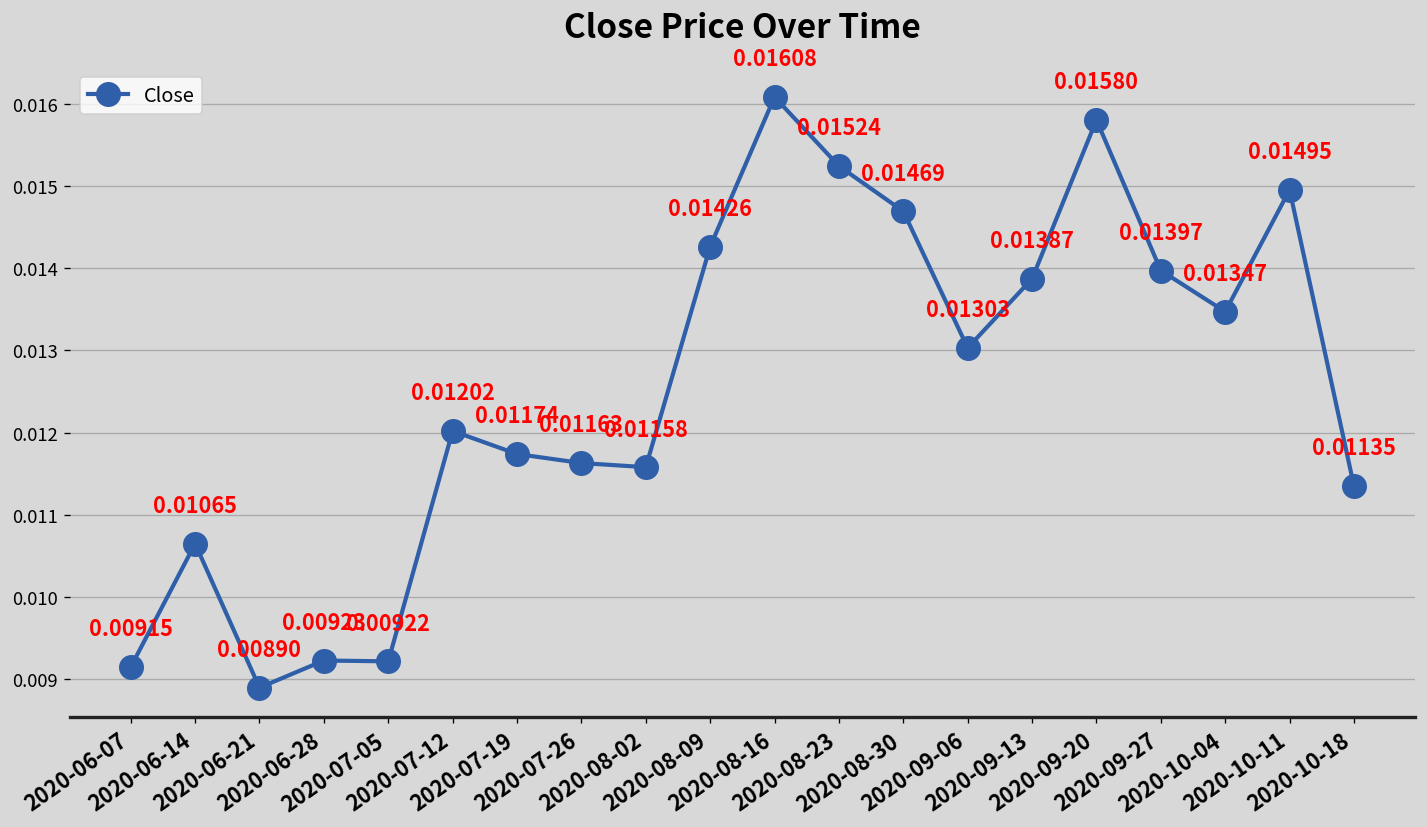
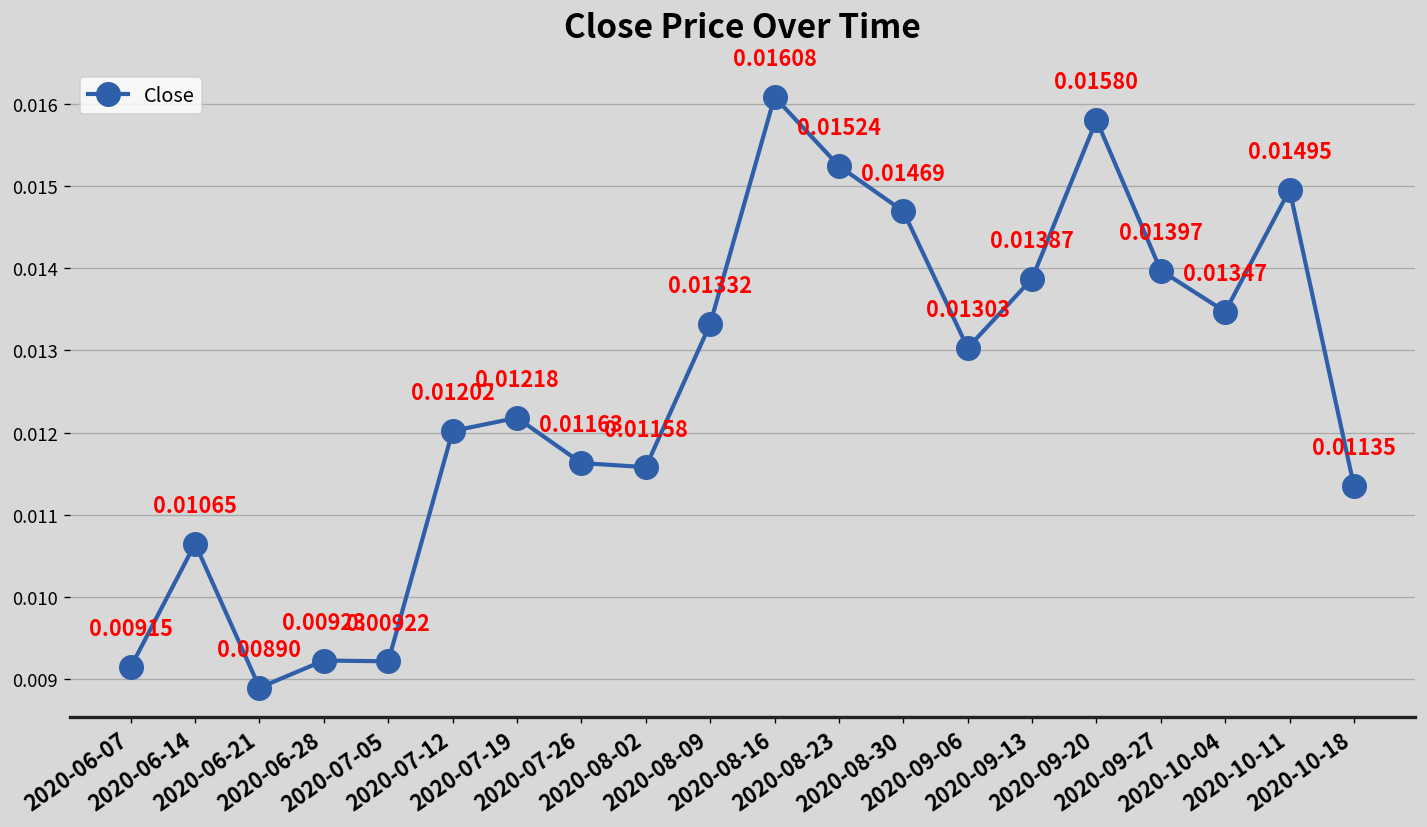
2020-07-19: 0.01174 -> 0.01218
2020-08-09: 0.01426 -> 0.01332
